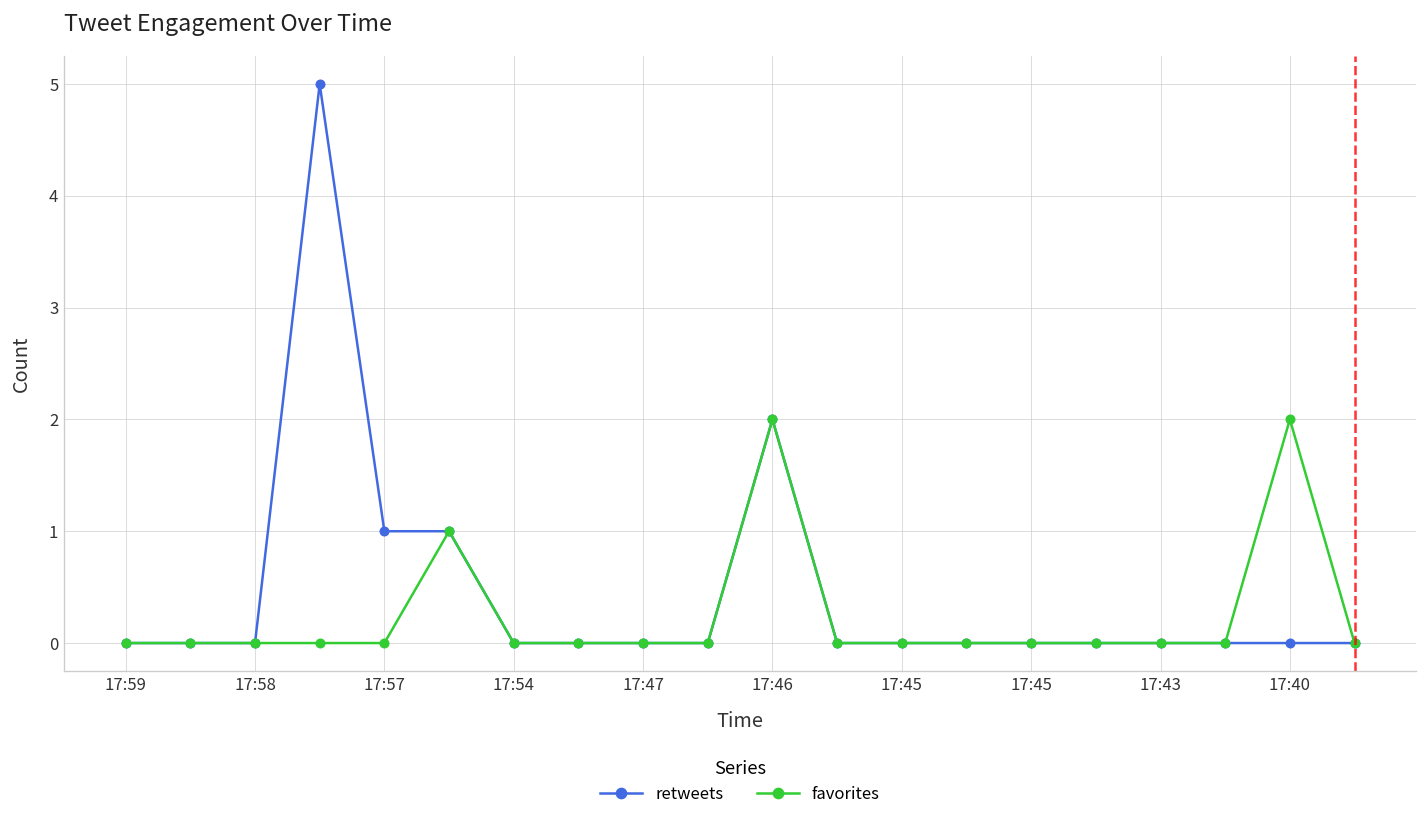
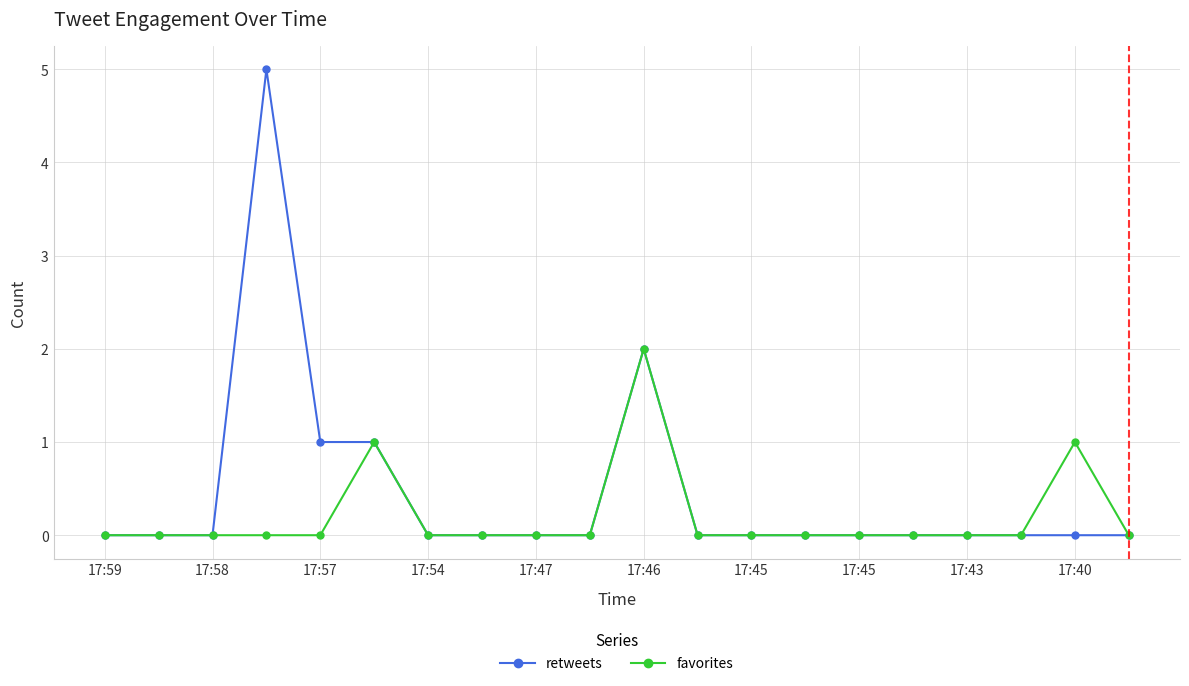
favorites, 17:40: 2 -> 1
